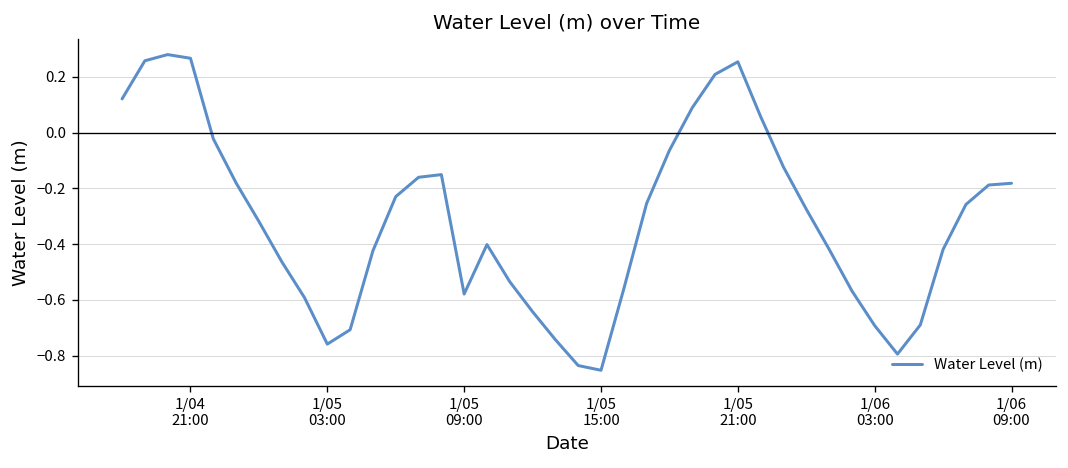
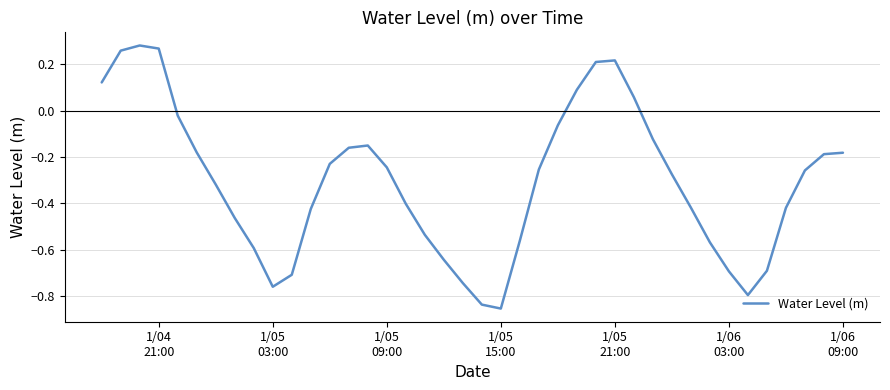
1/05 09:00: -0.58 -> -0.24
1/05 21:00: 0.25 -> 0.22
